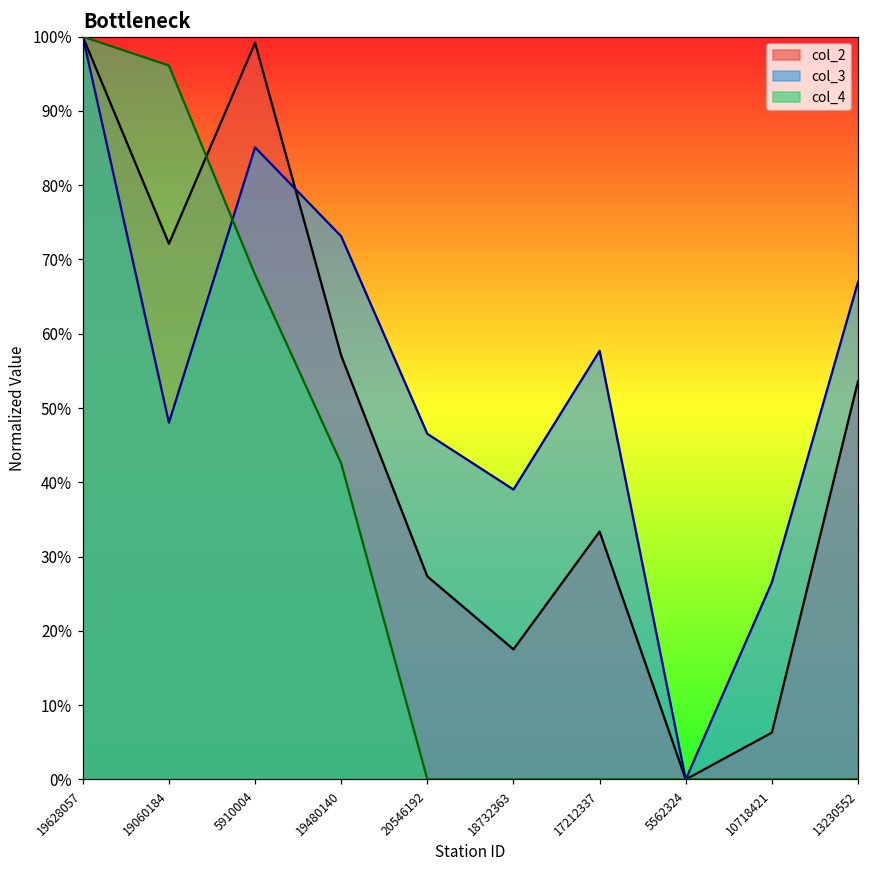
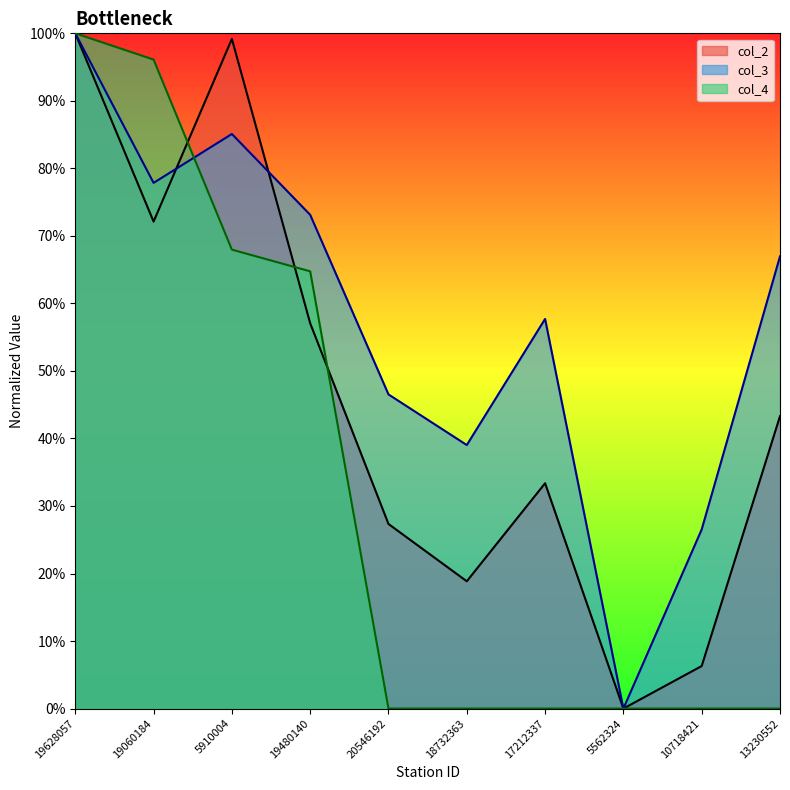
col_3, 19060184: 48% -> 78%
col_4, 19480140: 43% -> 65%
col_2, 18732363: 18% -> 19%
col_2, 13230552: 54% -> 43%
